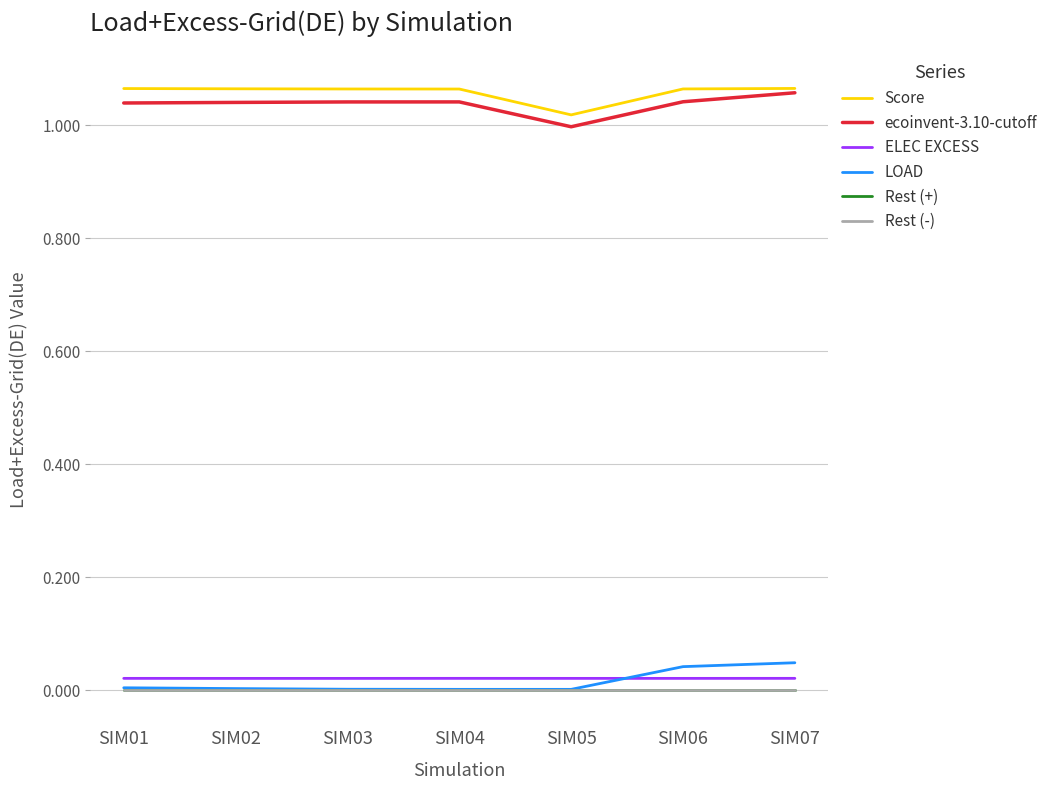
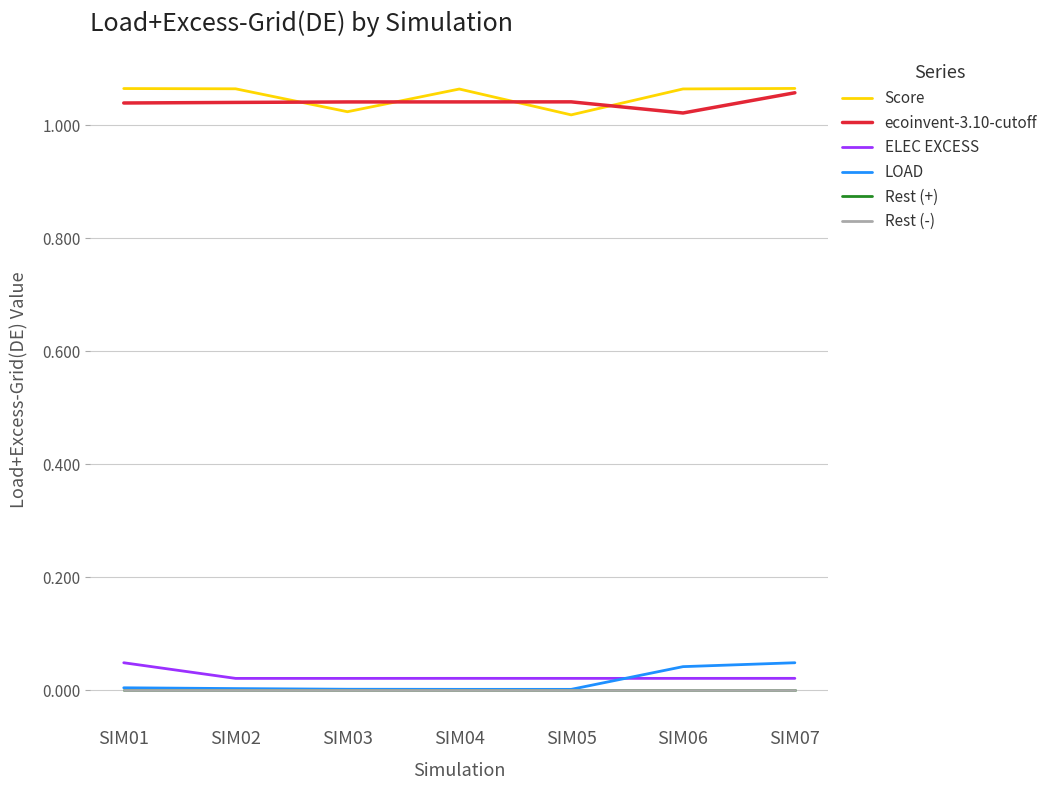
ELEC EXCESS, SIM01: 0.02 -> 0.05
Score, SIM03: 1.06 -> 1.02
ecoinvent-3.10-cutoff, SIM05: 1.00 -> 1.04
ecoinvent-3.10-cutoff, SIM06: 1.04 -> 1.02
